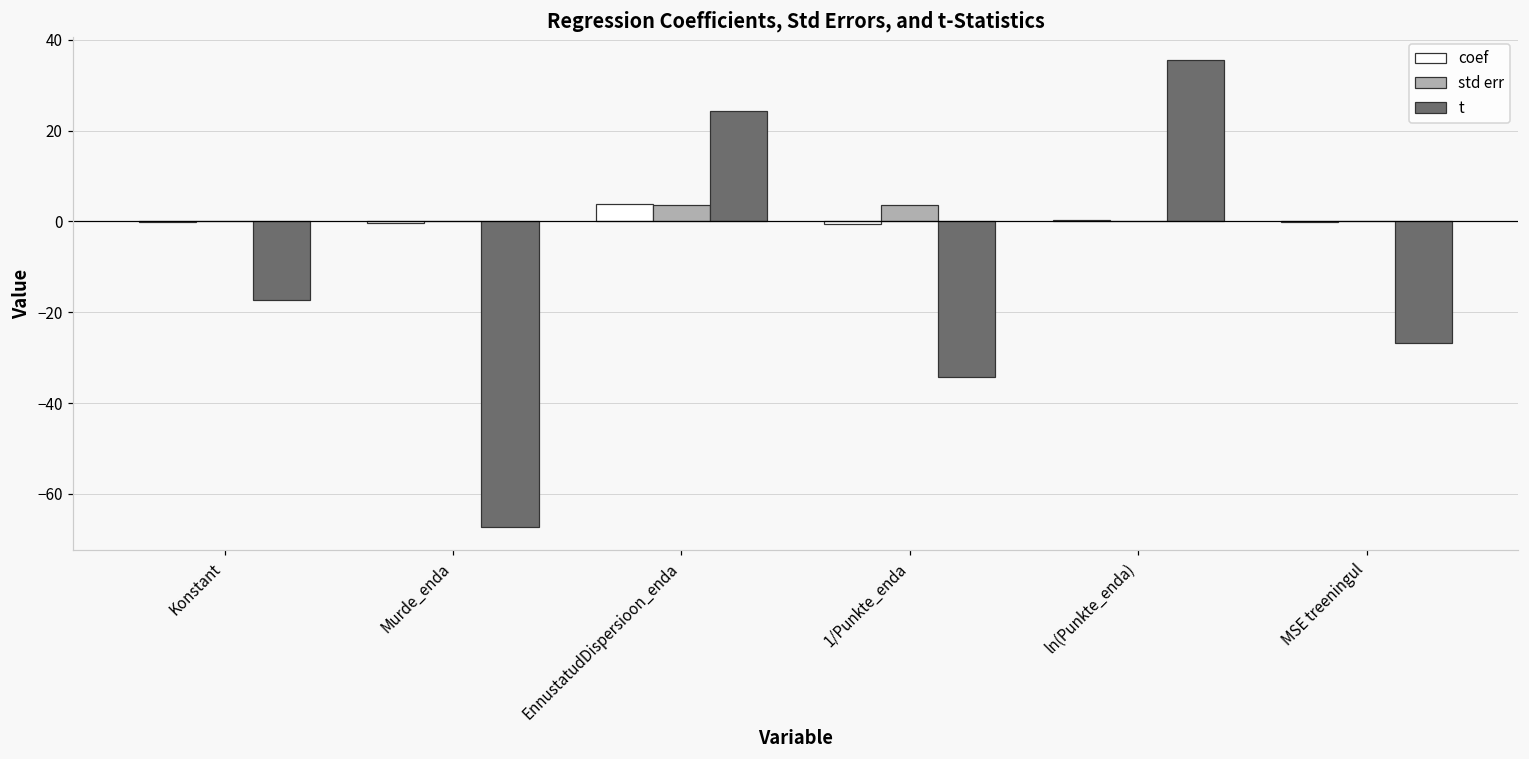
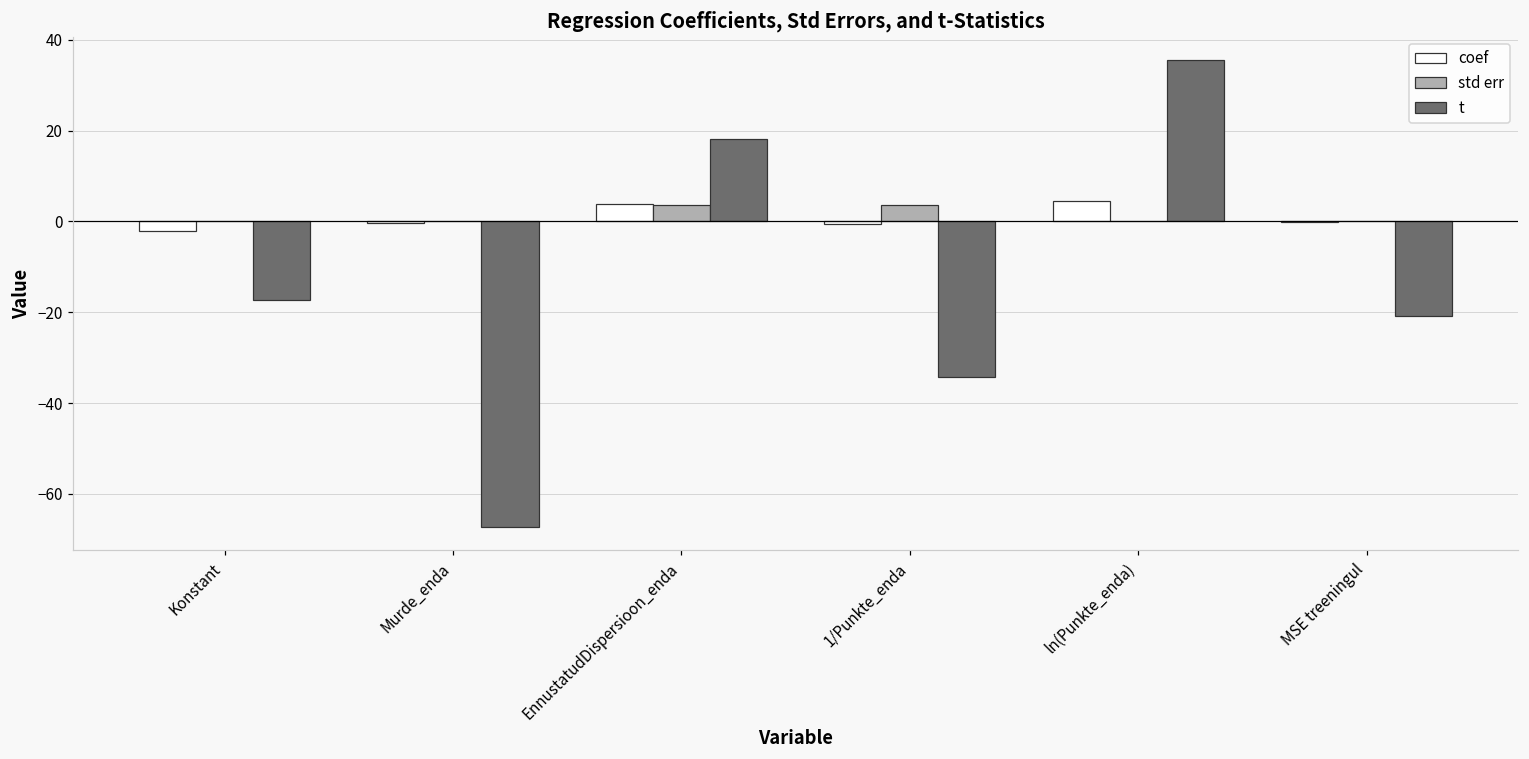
coef, Konstant: 0 -> -2
t, EnnustatudDispersioon_enda: 24 -> 18
coef, ln(Punkte_enda): 0 -> 5
t, MSE treeningul: -27 -> -21
